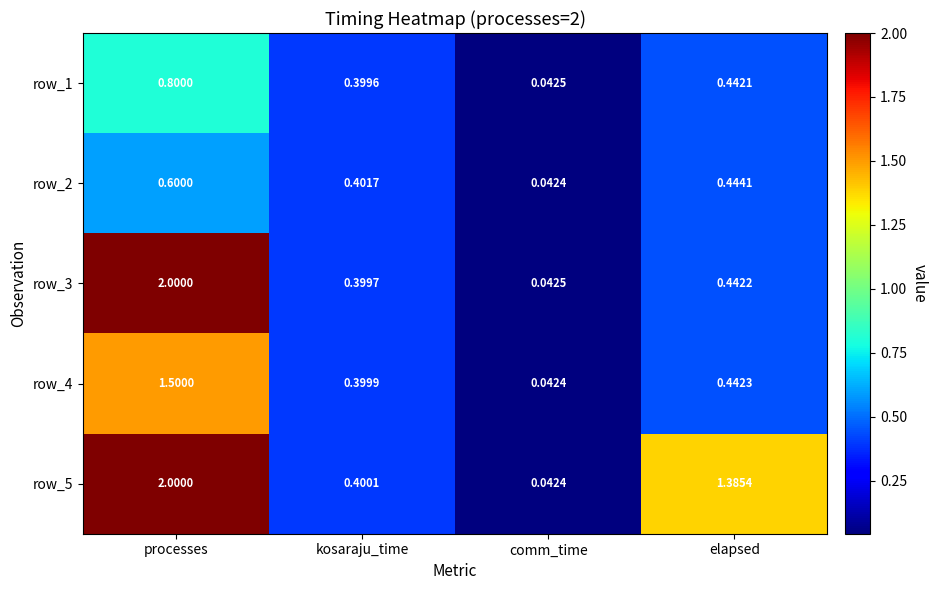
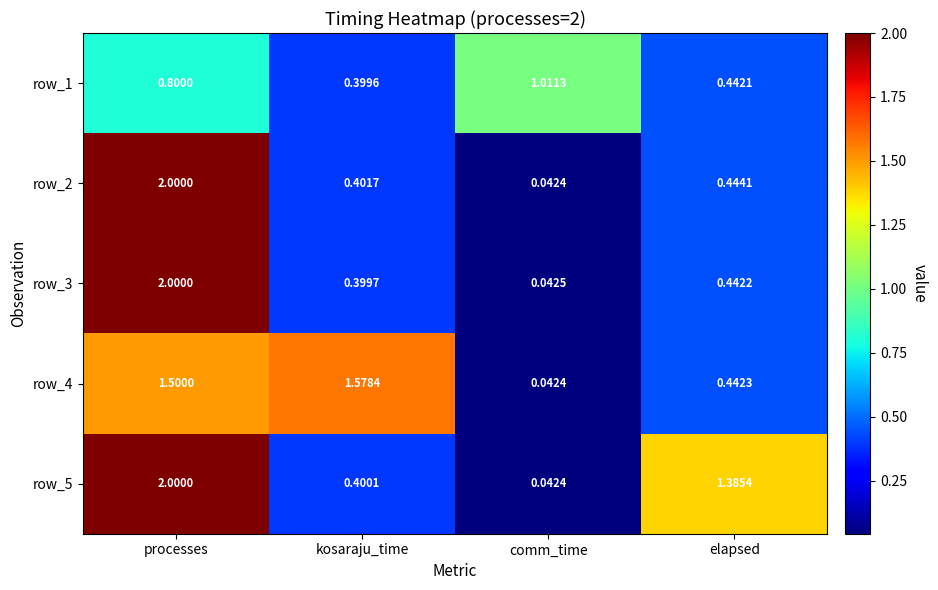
row_1, comm_time: 0.0425 -> 1.0113
row_2, processes: 0.6000 -> 2.0000
row_4, kosaraju_time: 0.3999 -> 1.5784
